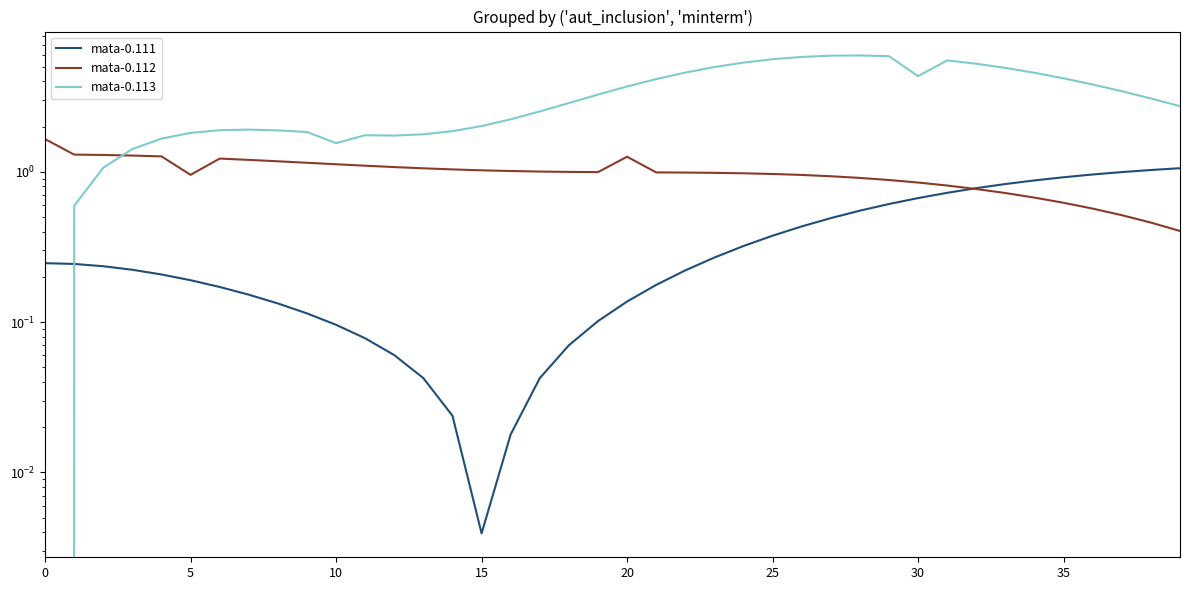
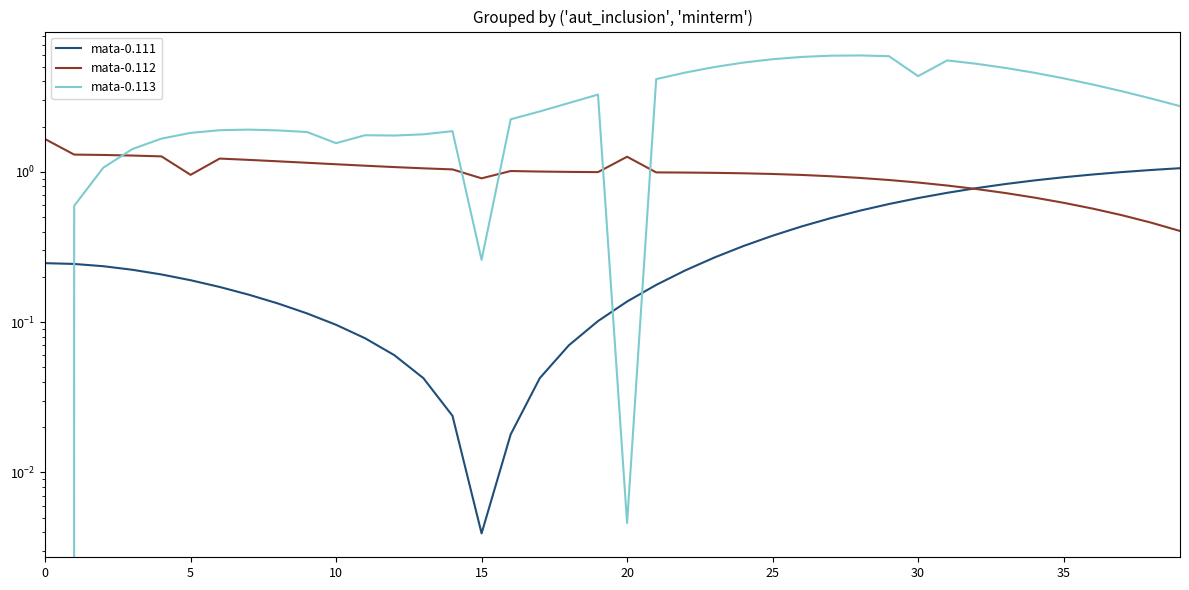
mata-0.112, 15: 1.0 -> 0.9
mata-0.113, 15: 2.0 -> 0.26
mata-0.113, 20: 3.7 -> 0.0046
